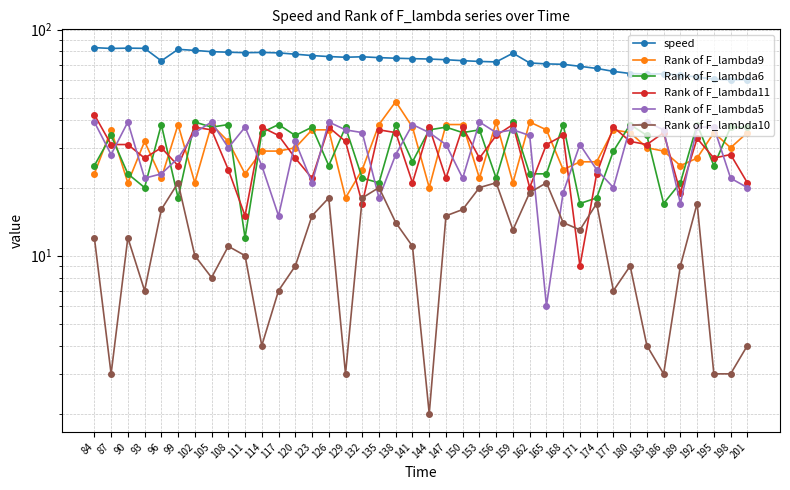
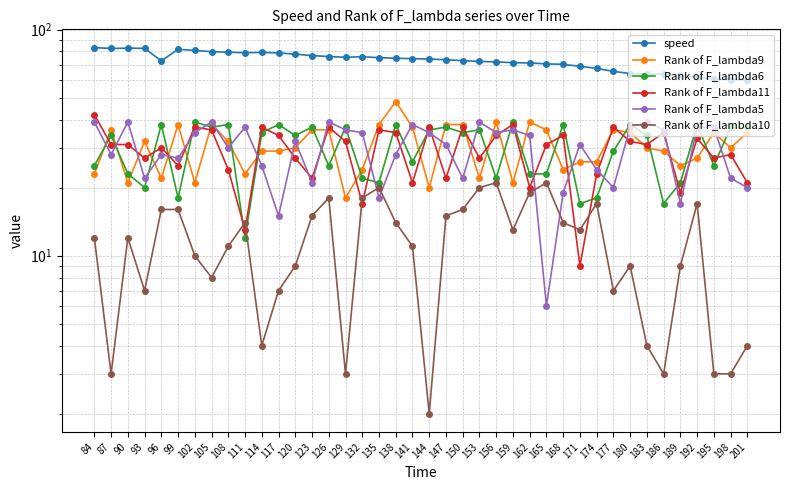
Rank of F_lambda5, 96: 23 -> 28
Rank of F_lambda10, 99: 21 -> 16
Rank of F_lambda11, 111: 15 -> 13
Rank of F_lambda10, 111: 10 -> 14
speed, 159: 79 -> 71
